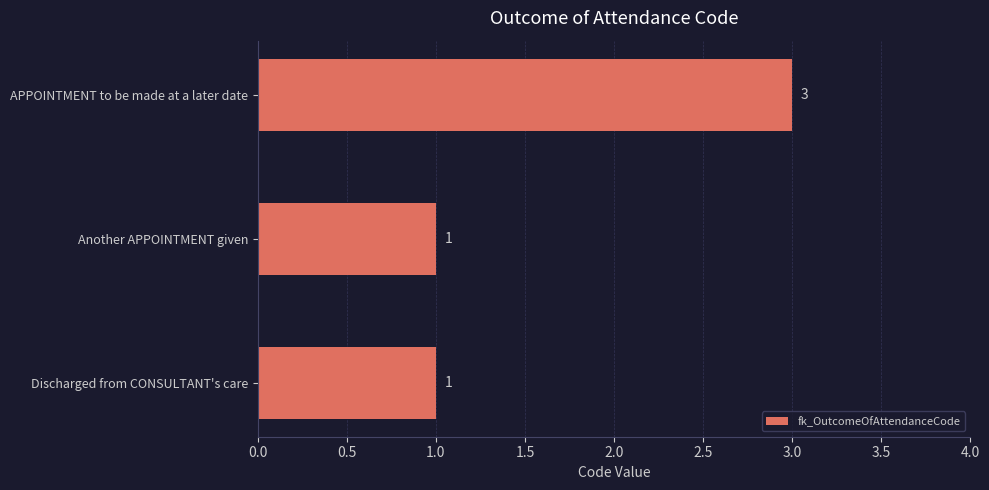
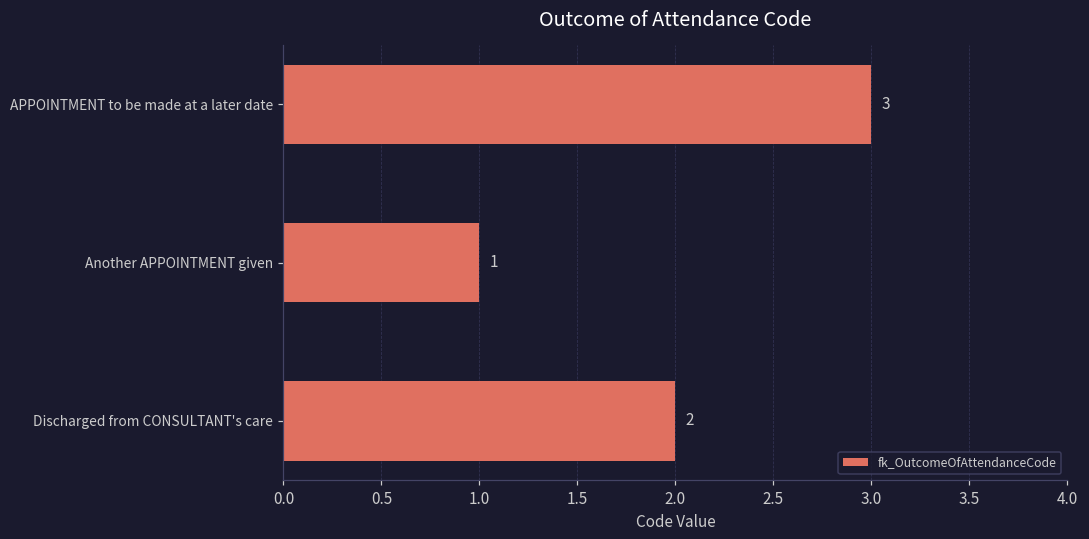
Discharged from CONSULTANT's care: 1 -> 2
